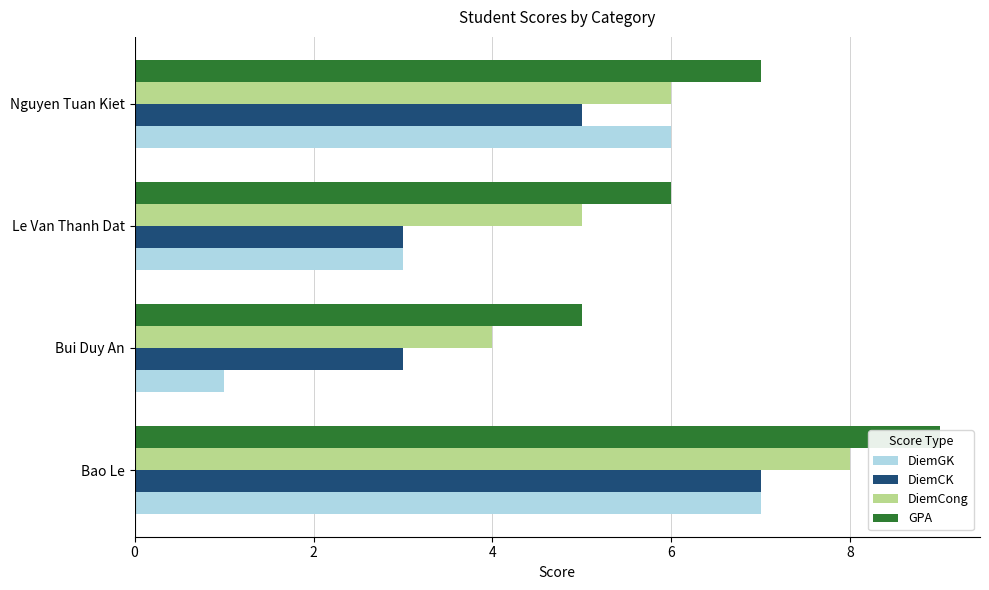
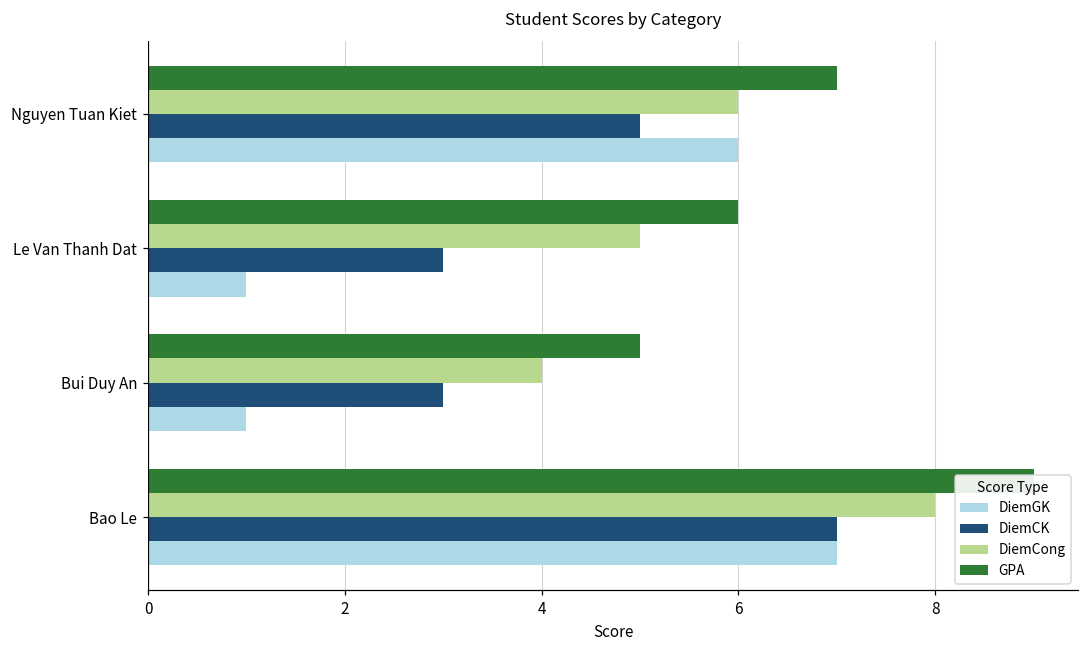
DiemGK, Le Van Thanh Dat: 3 -> 1
